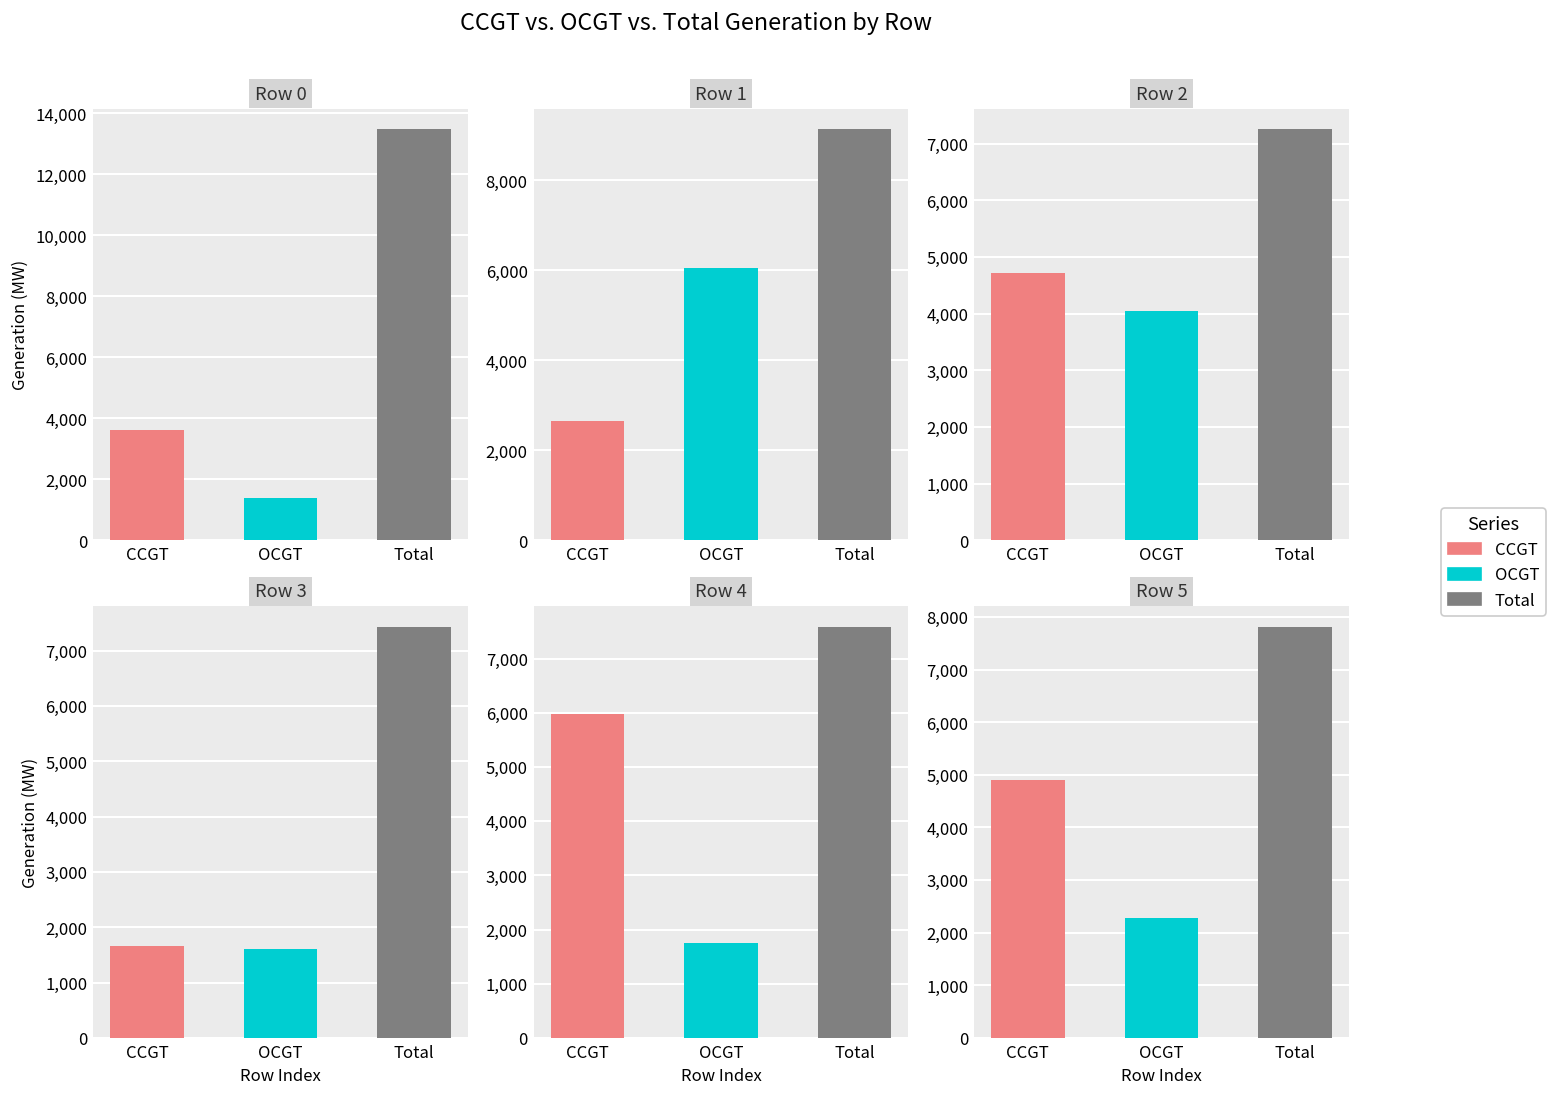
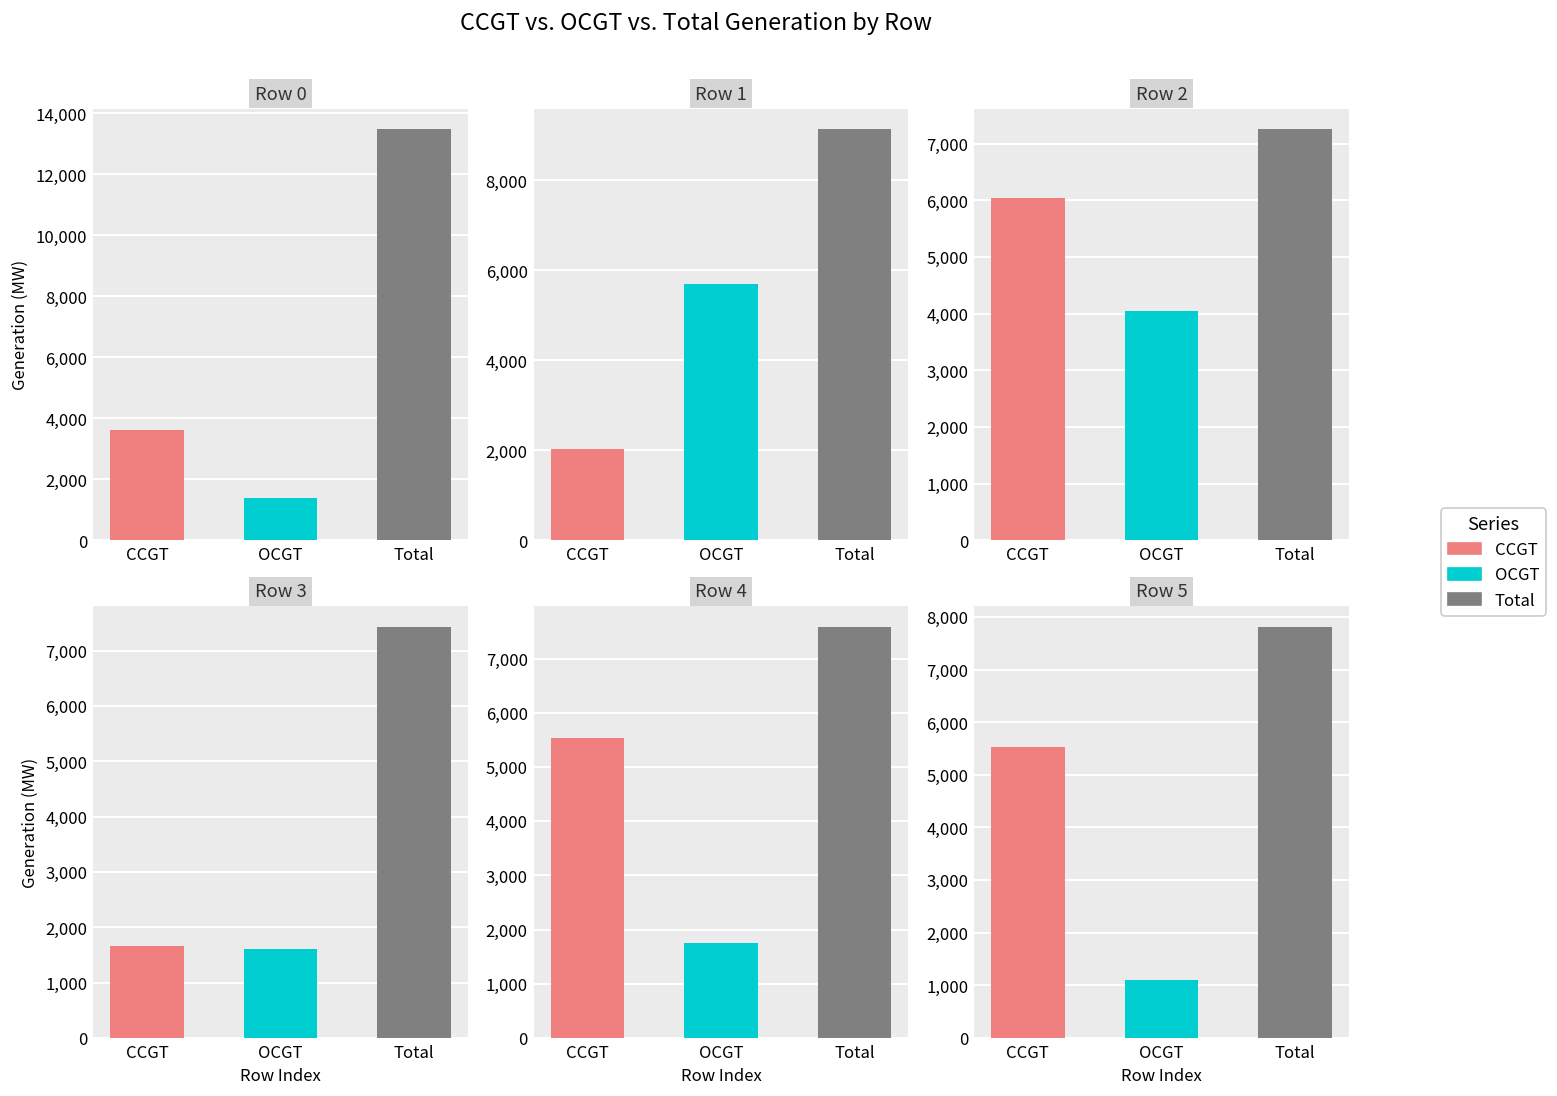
Row 1, CCGT: 2,700 -> 2,000
Row 1, OCGT: 6,100 -> 5,700
Row 2, CCGT: 4,700 -> 6,000
Row 4, CCGT: 6,000 -> 5,500
Row 5, CCGT: 4,900 -> 5,500
Row 5, OCGT: 2,300 -> 1,100
